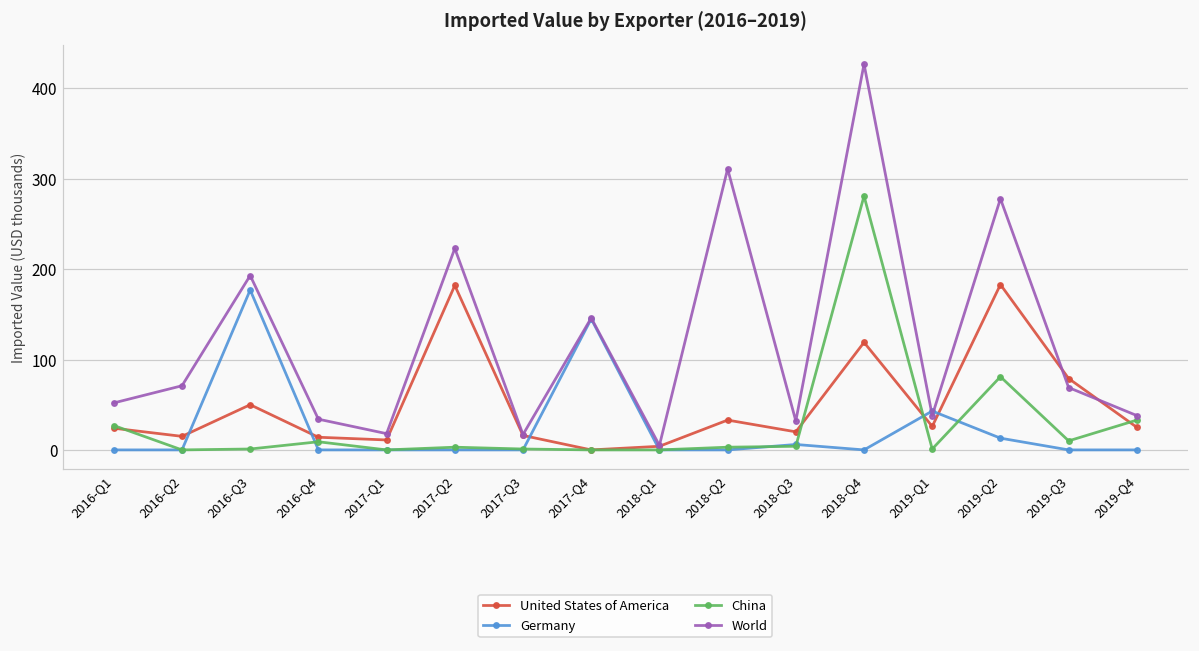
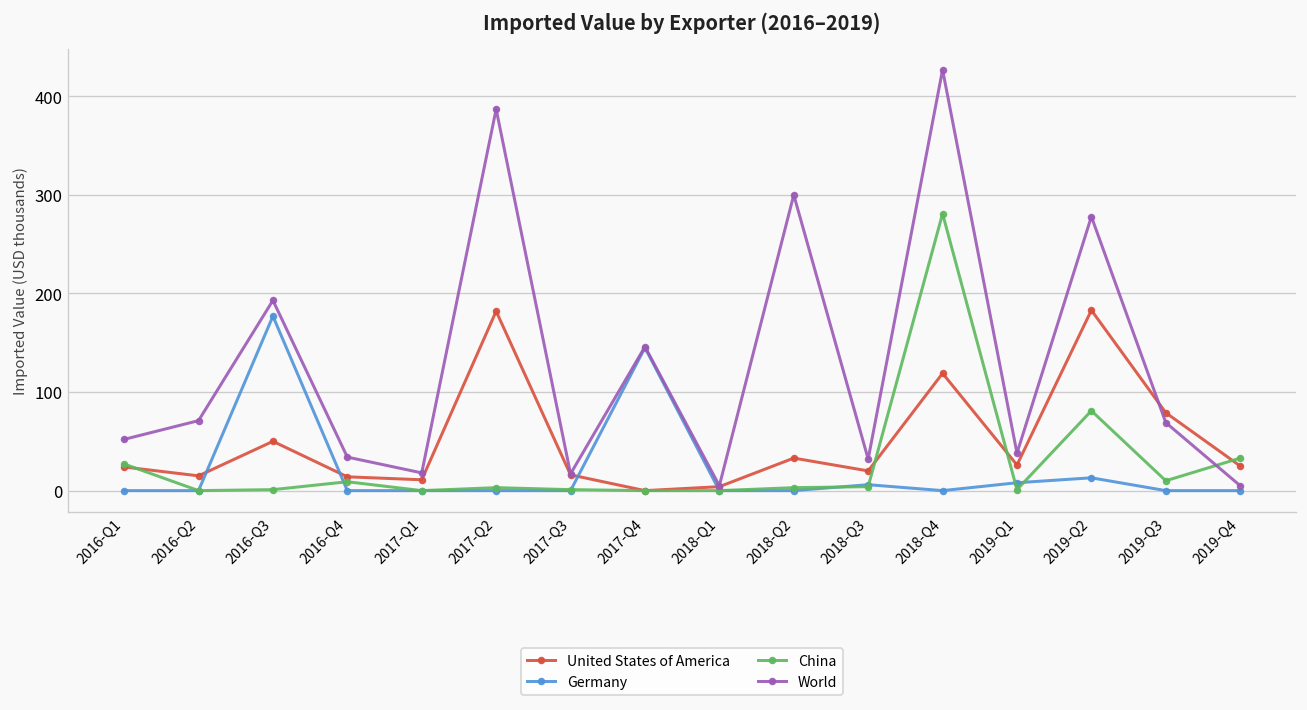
World, 2017-Q2: 220 -> 390
World, 2018-Q2: 310 -> 300
Germany, 2019-Q1: 40 -> 10
World, 2019-Q4: 40 -> 10
